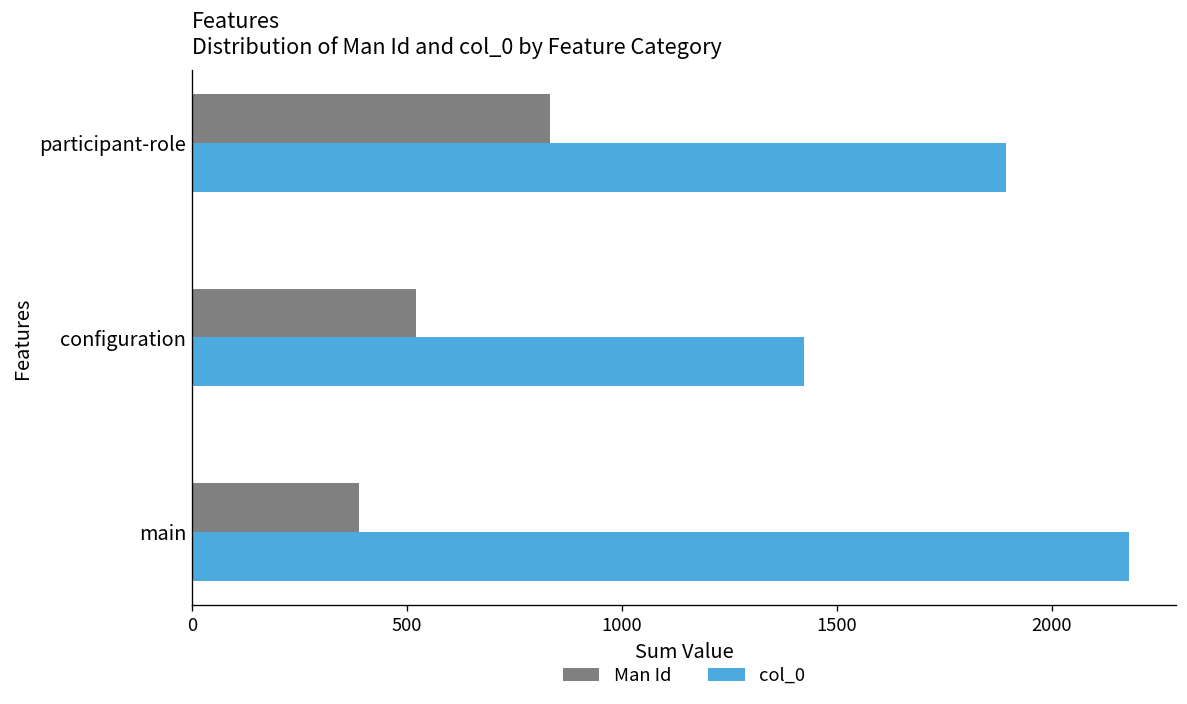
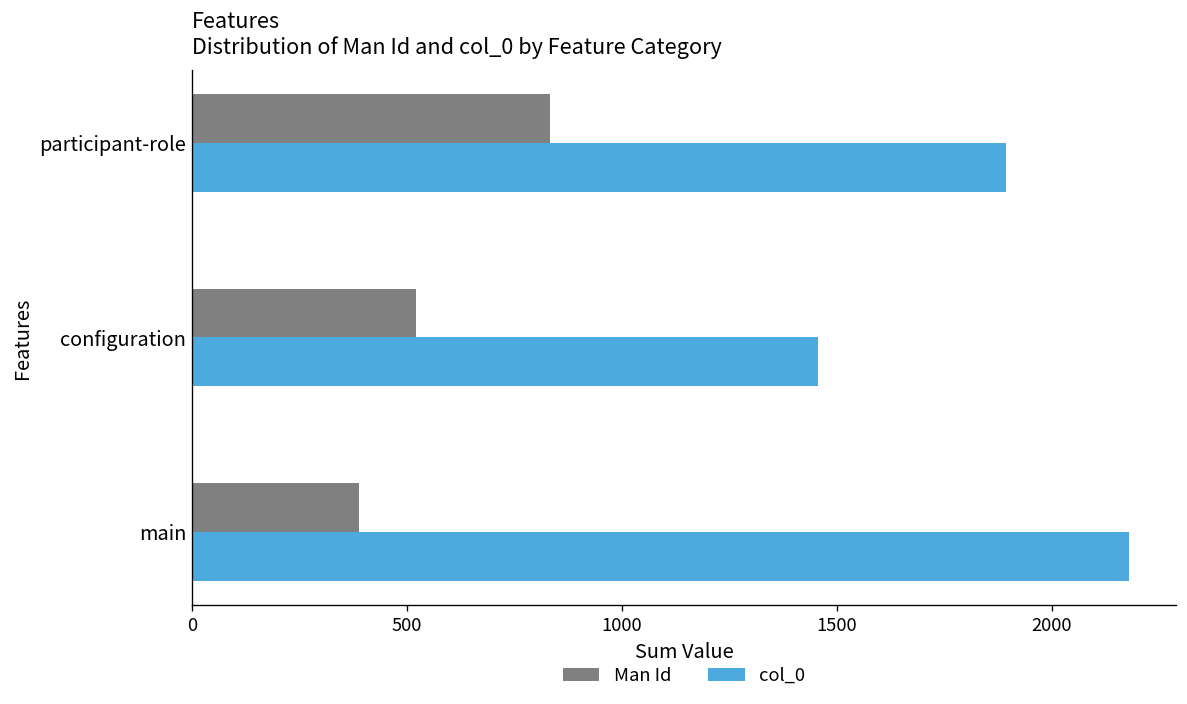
col_0, configuration: 1420 -> 1460
